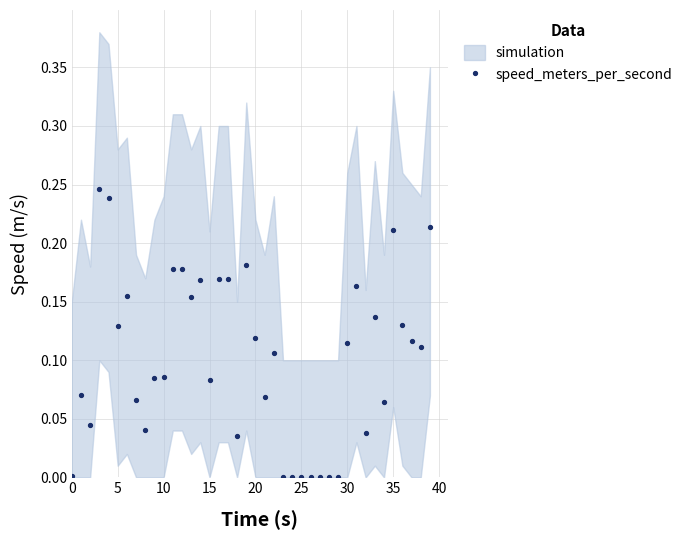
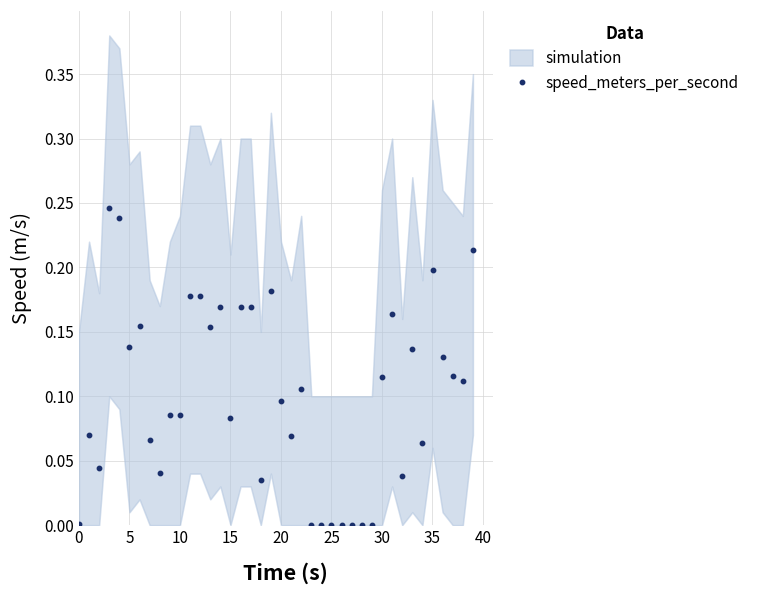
speed_meters_per_second, 5: 0.130 -> 0.138
speed_meters_per_second, 20: 0.119 -> 0.096
speed_meters_per_second, 35: 0.211 -> 0.198
